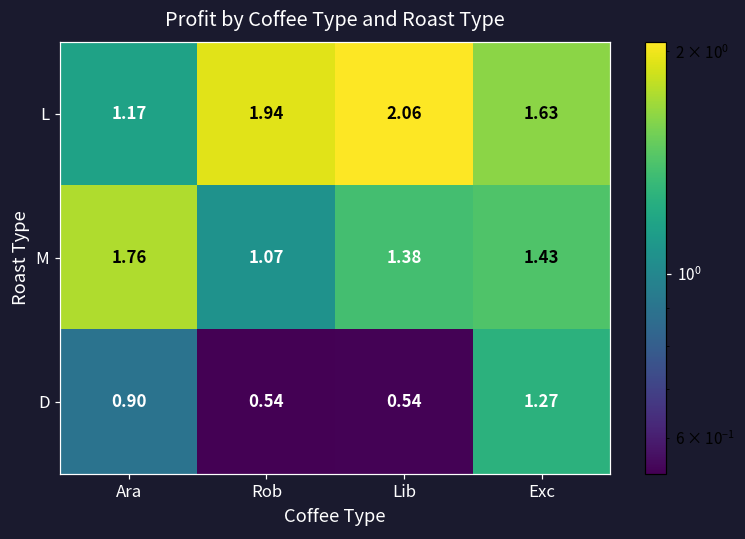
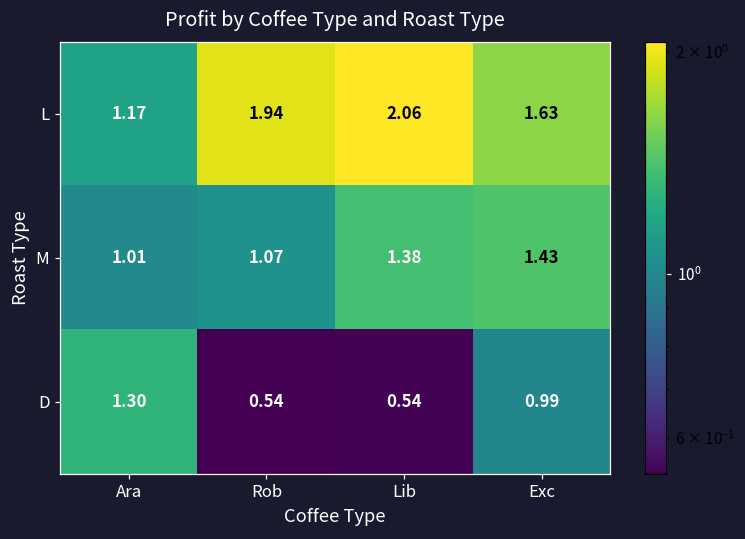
M, Ara: 1.76 -> 1.01
D, Ara: 0.90 -> 1.30
D, Exc: 1.27 -> 0.99
